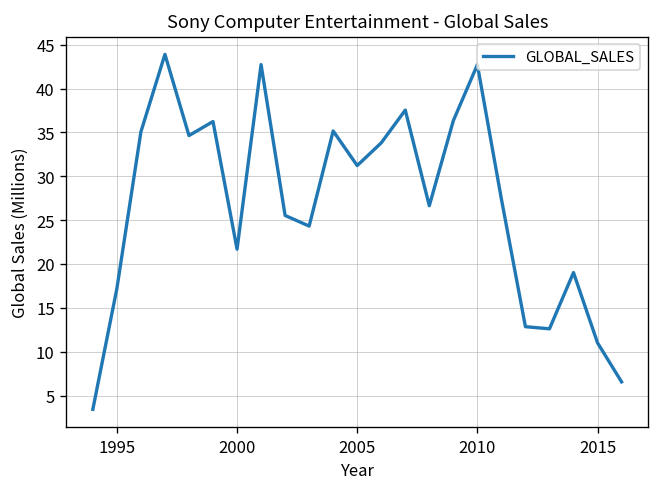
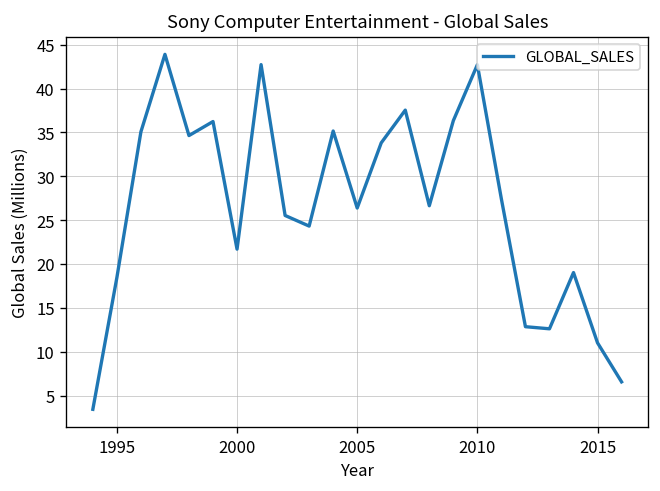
1995: 17 -> 18
2005: 31 -> 26
